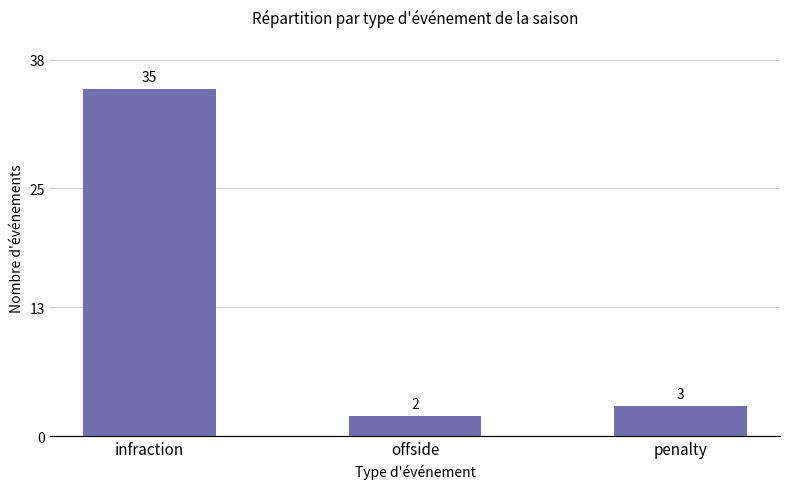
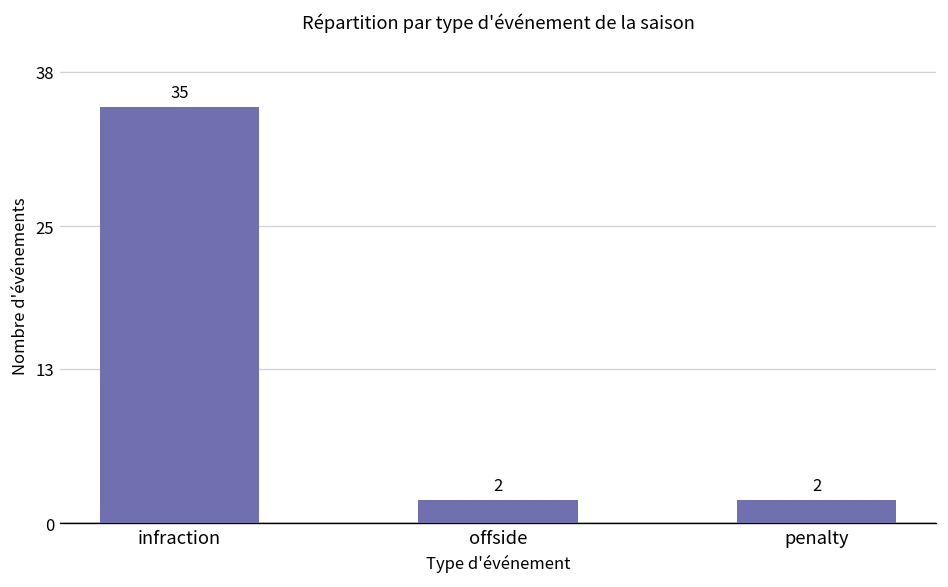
penalty: 3 -> 2
